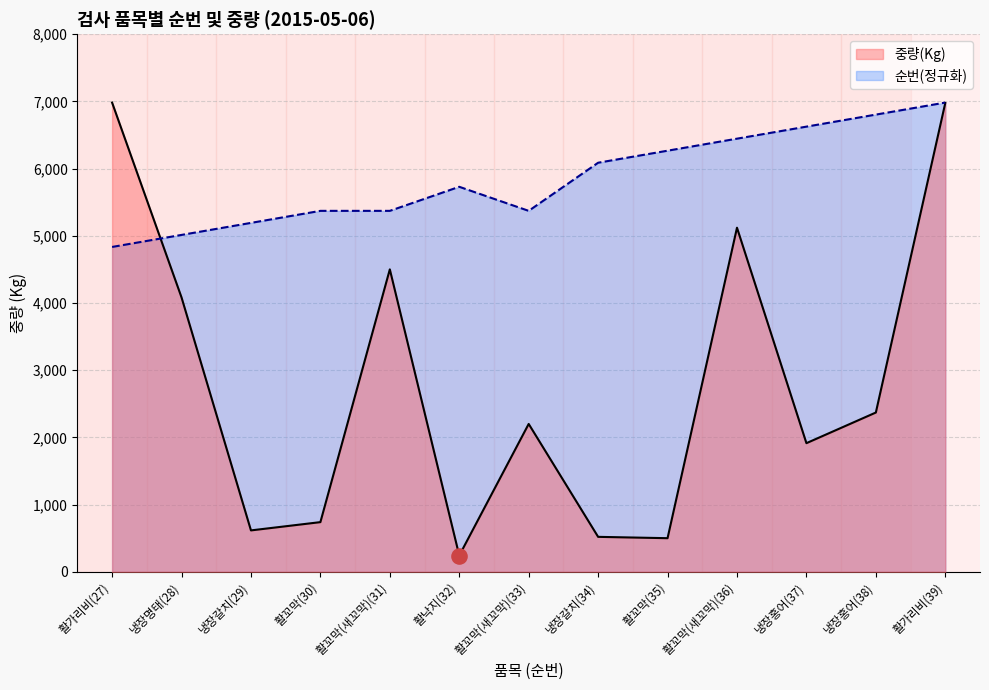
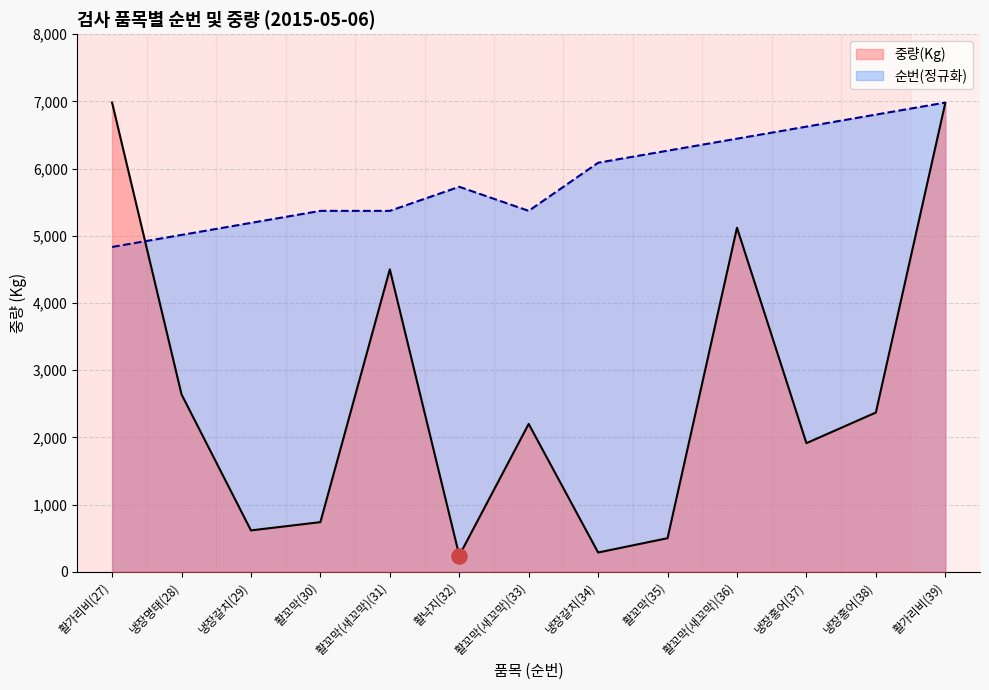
중량(Kg), 냉장명태(28): 4,100 -> 2,600
중량(Kg), 냉장갈치(34): 500 -> 300
